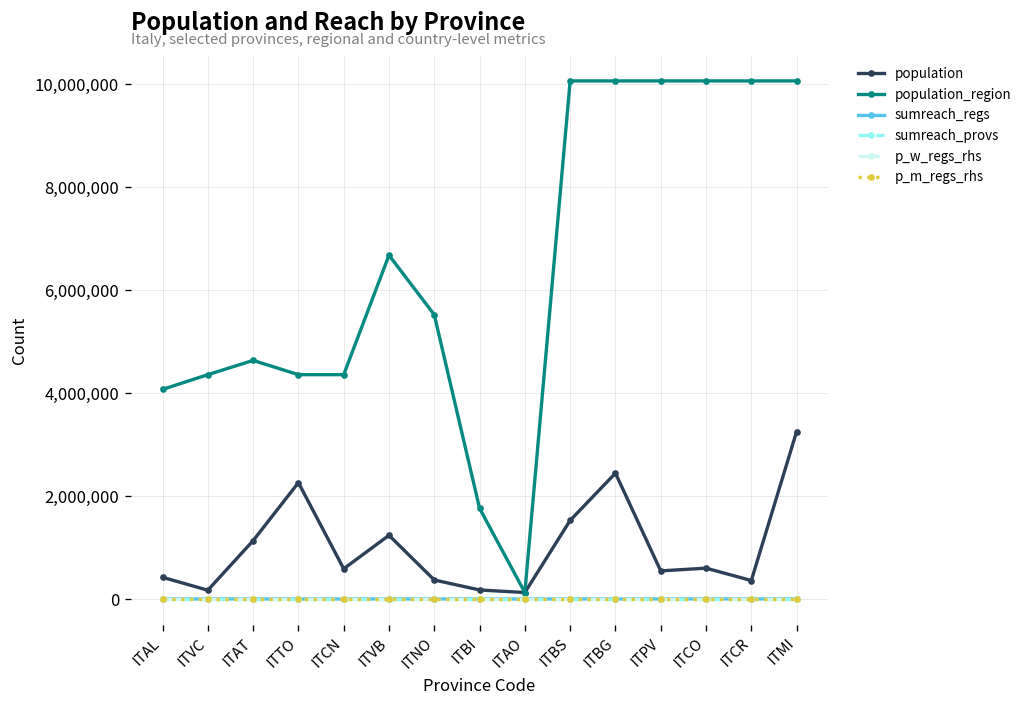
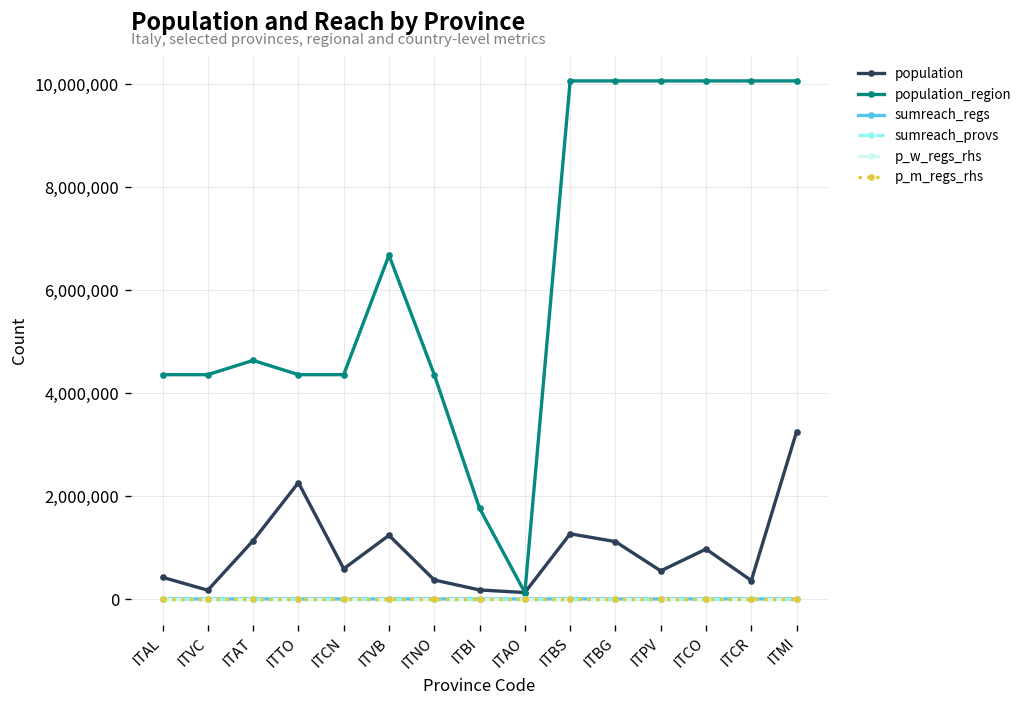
population_region, ITAL: 4,100,000 -> 4,400,000
population_region, ITNO: 5,500,000 -> 4,400,000
population, ITBS: 1,500,000 -> 1,300,000
population, ITBG: 2,400,000 -> 1,100,000
population, ITCO: 600,000 -> 1,000,000
